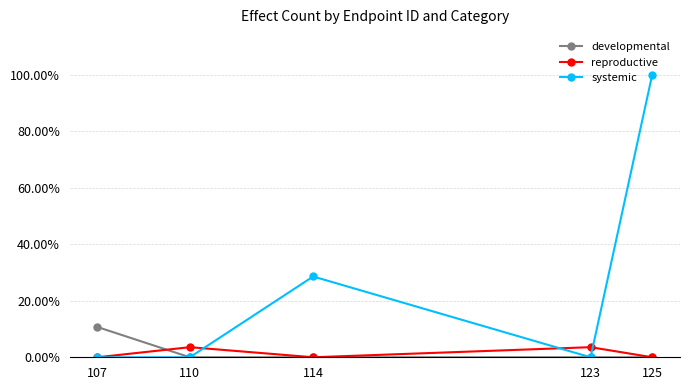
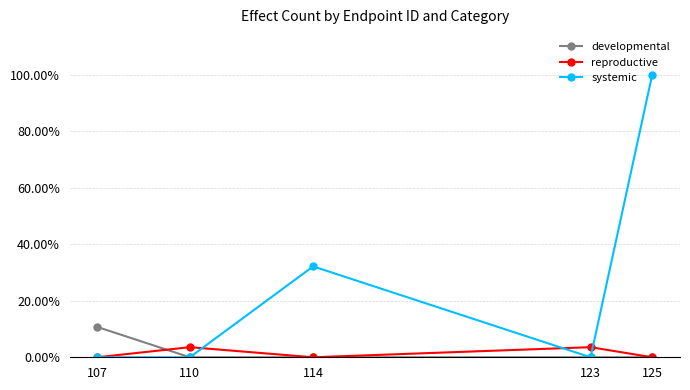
systemic, 114: 29% -> 32%
